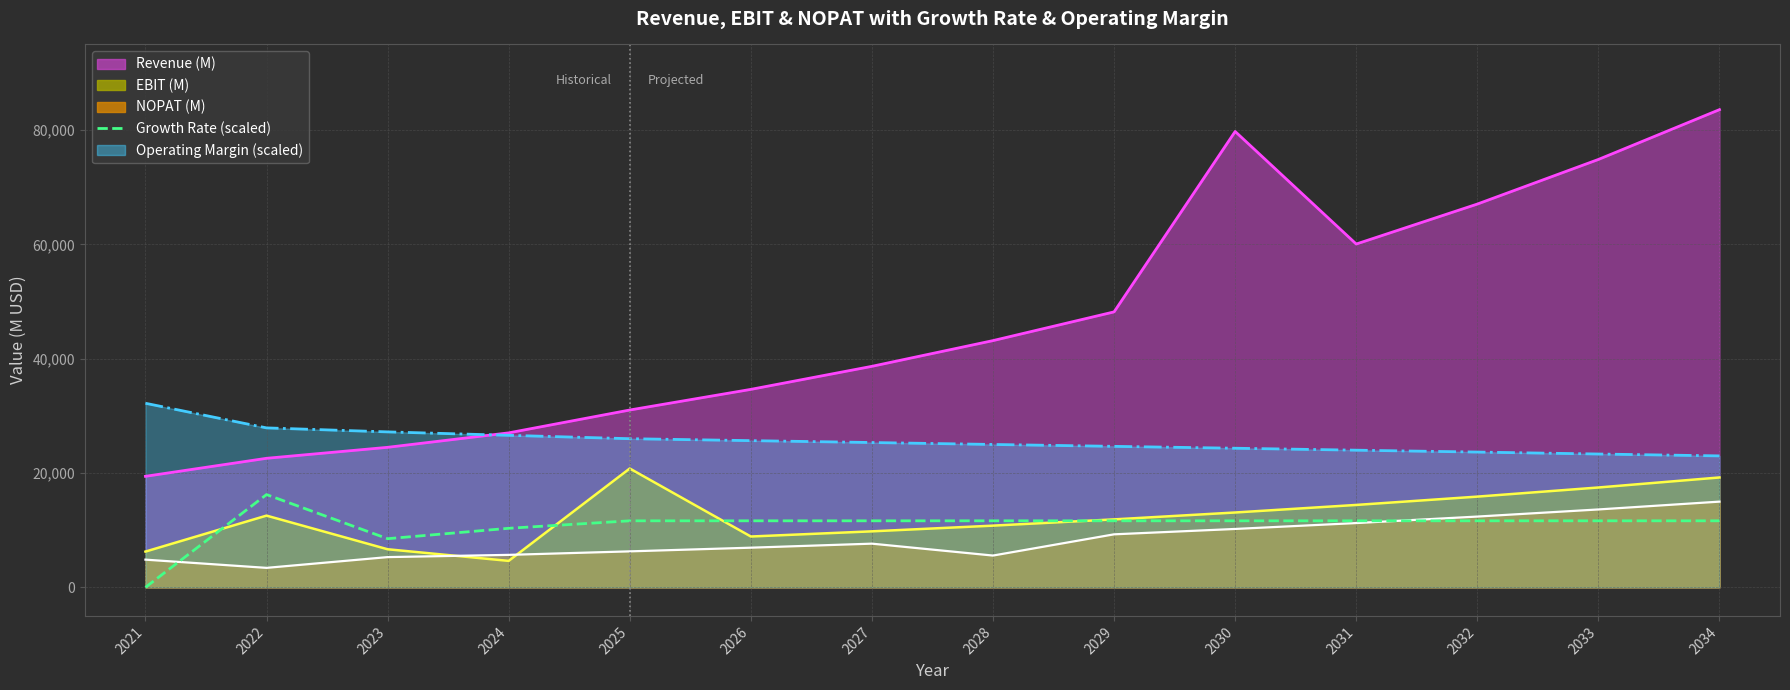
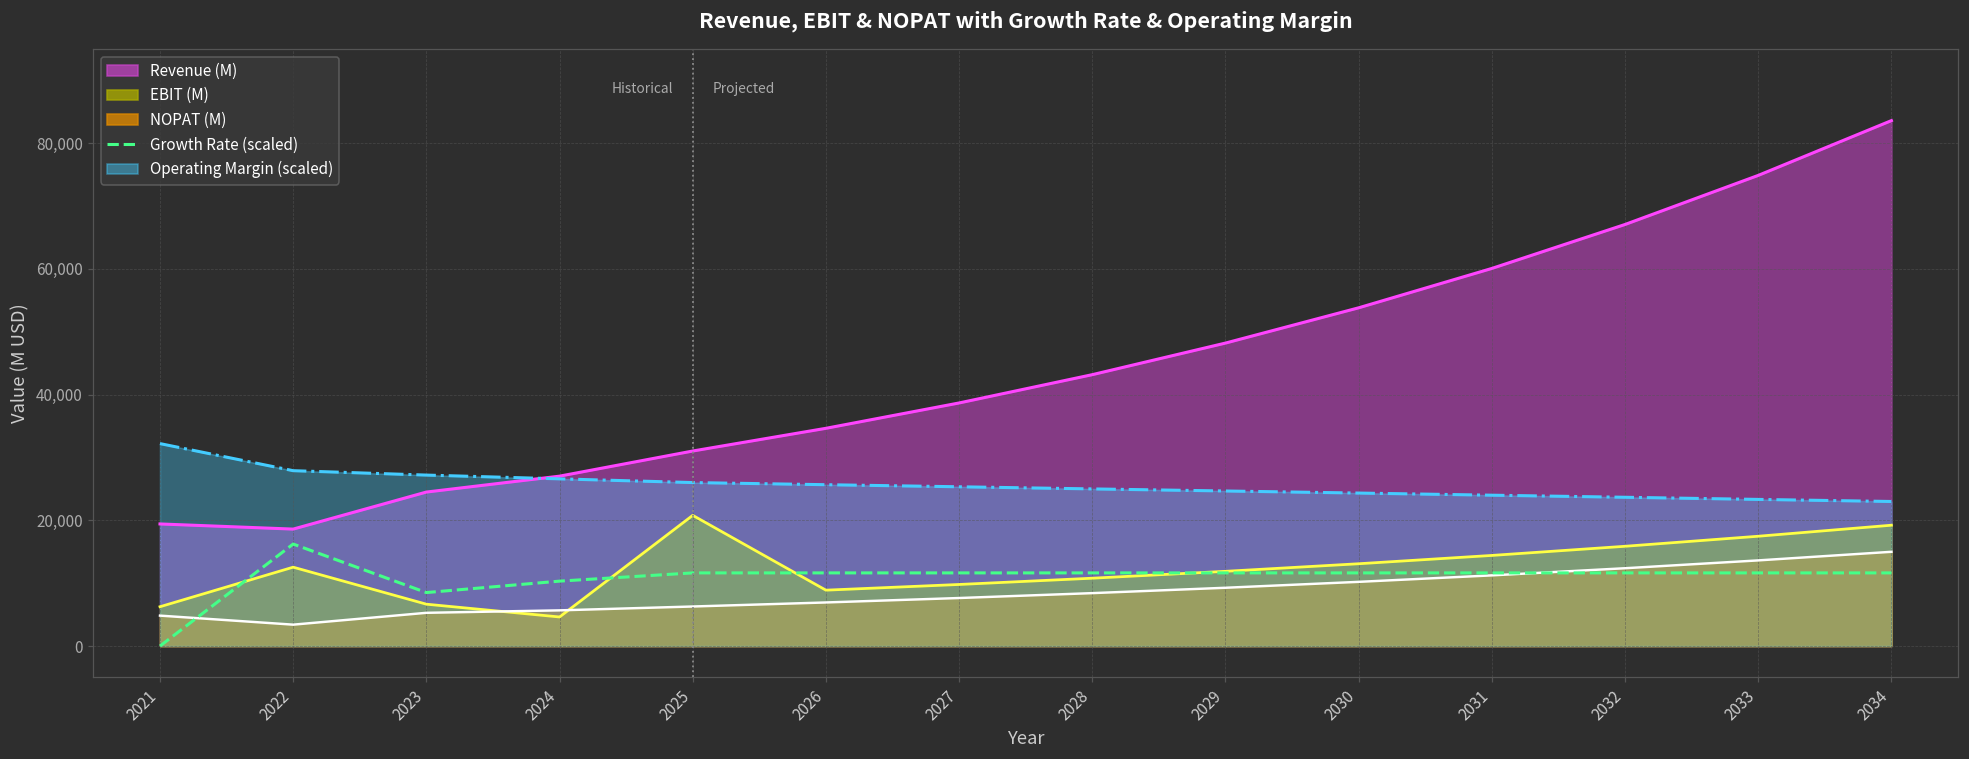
Revenue (M), 2022: 23,000 -> 19,000
NOPAT (M), 2028: 6,000 -> 8,000
Revenue (M), 2030: 80,000 -> 54,000
